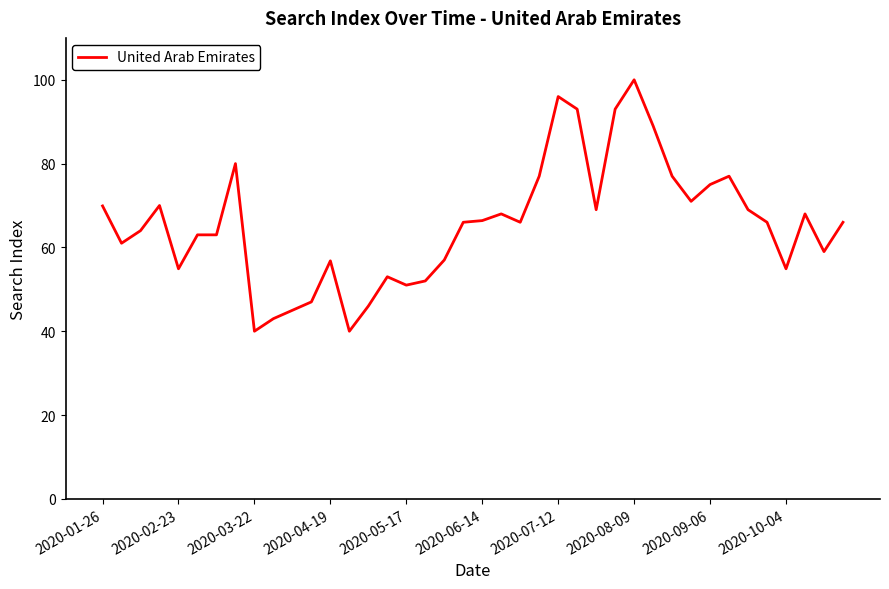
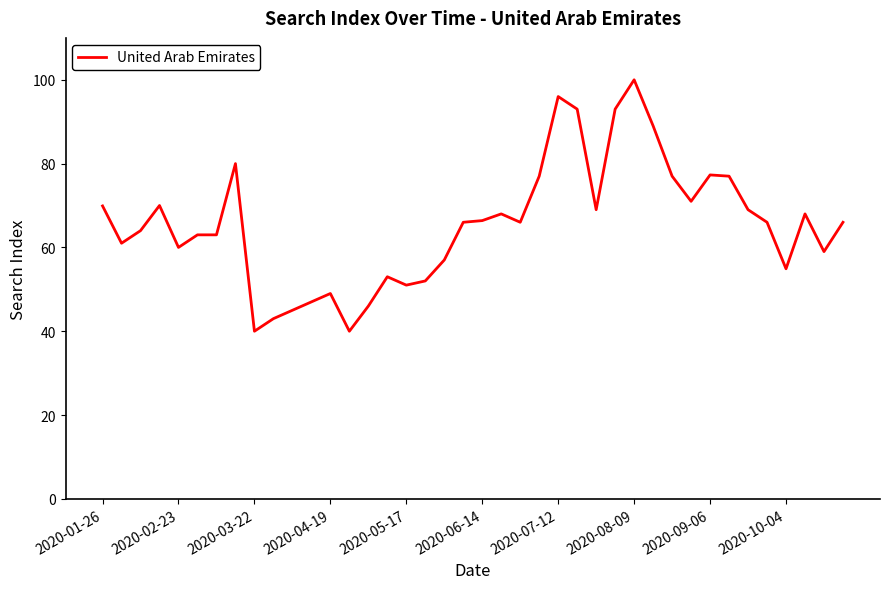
2020-02-23: 55 -> 60
2020-04-19: 57 -> 49
2020-09-06: 75 -> 77
